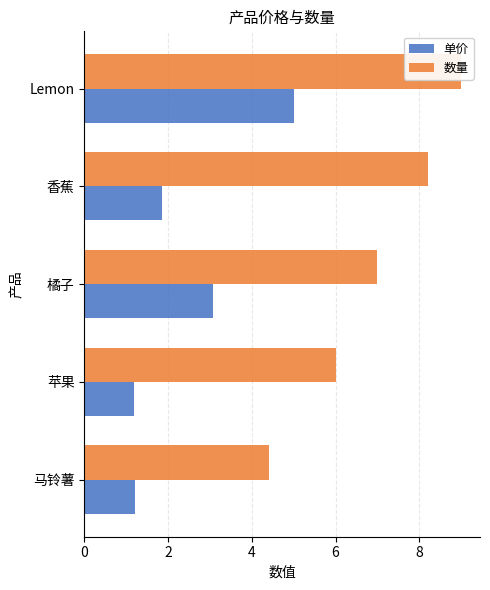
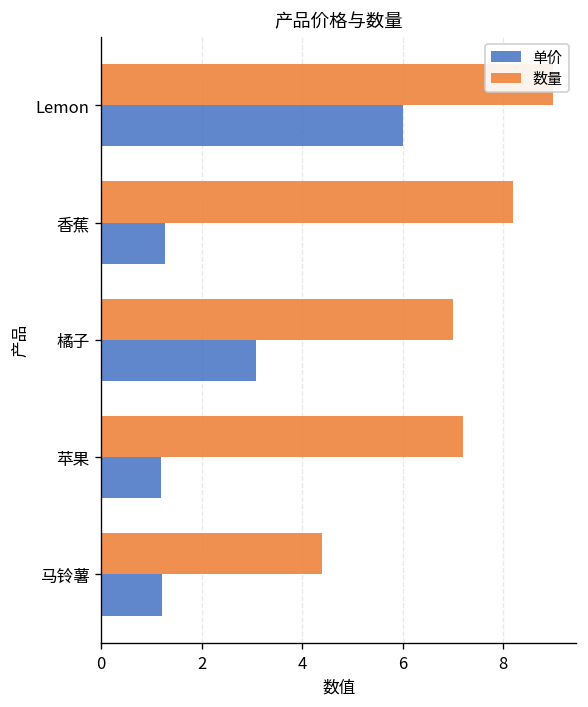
单价, Lemon: 5 -> 6
单价, 香蕉: 1.9 -> 1.3
数量, 苹果: 6.0 -> 7.2
